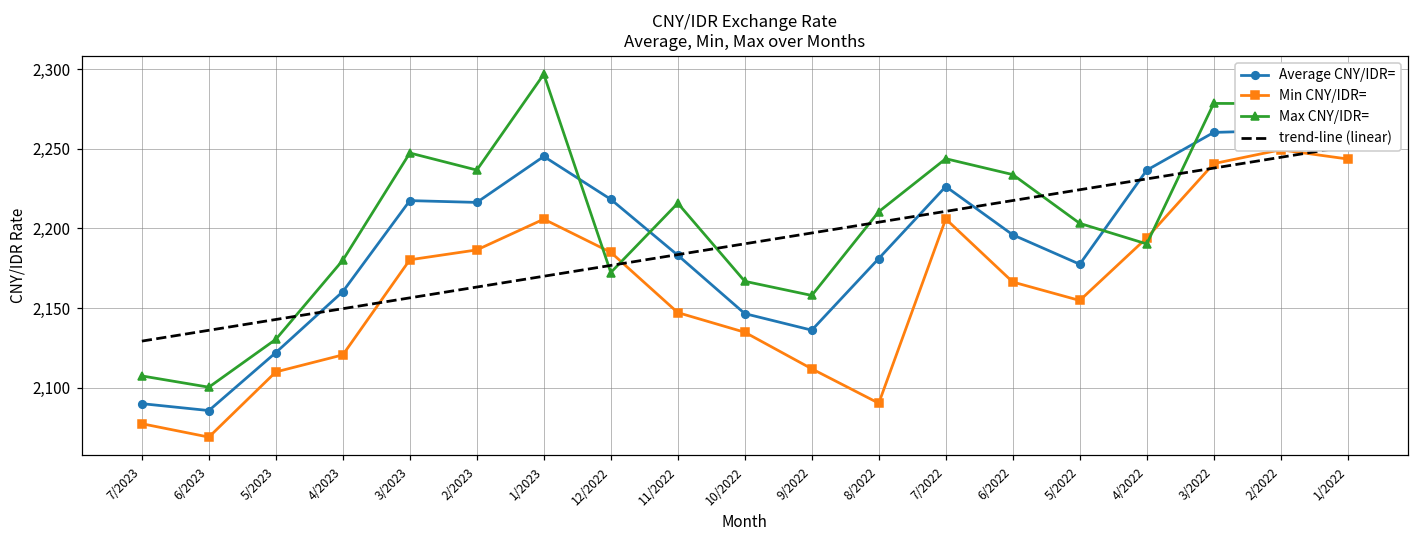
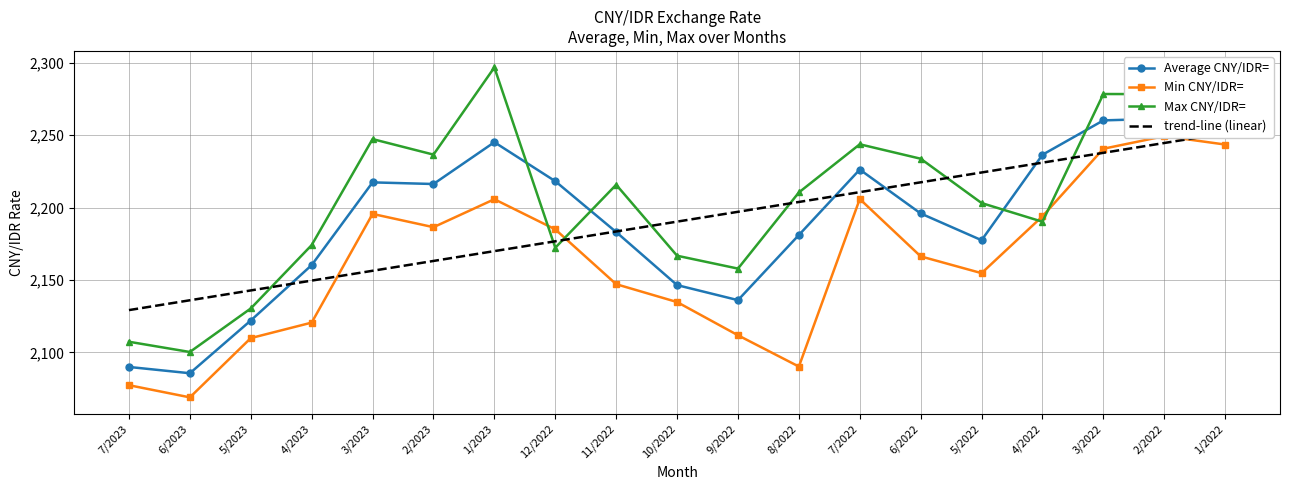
Max CNY/IDR=, 4/2023: 2,180 -> 2,174
Min CNY/IDR=, 3/2023: 2,180 -> 2,196
